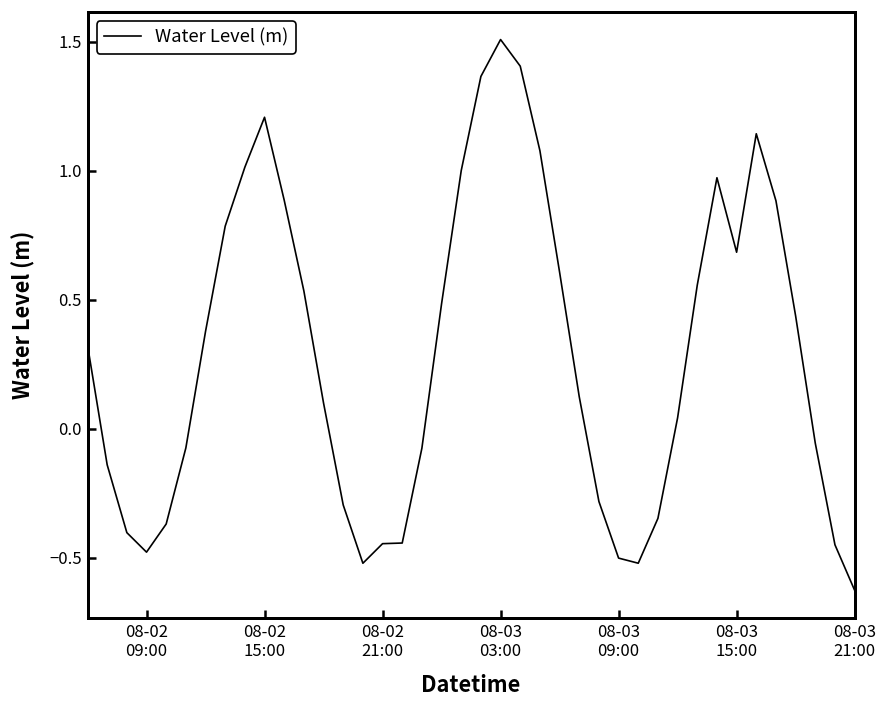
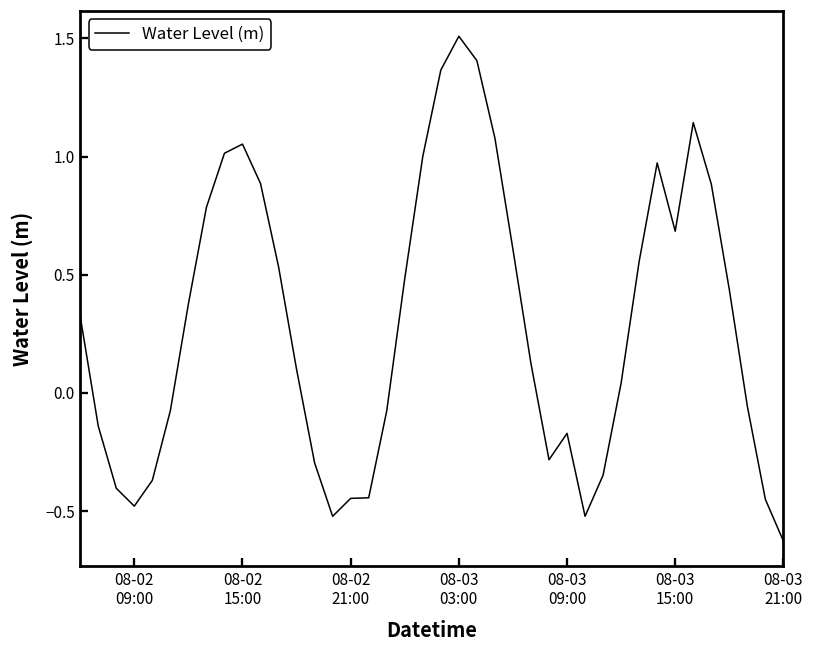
08-02 15:00: 1.21 -> 1.05
08-03 09:00: -0.50 -> -0.17
